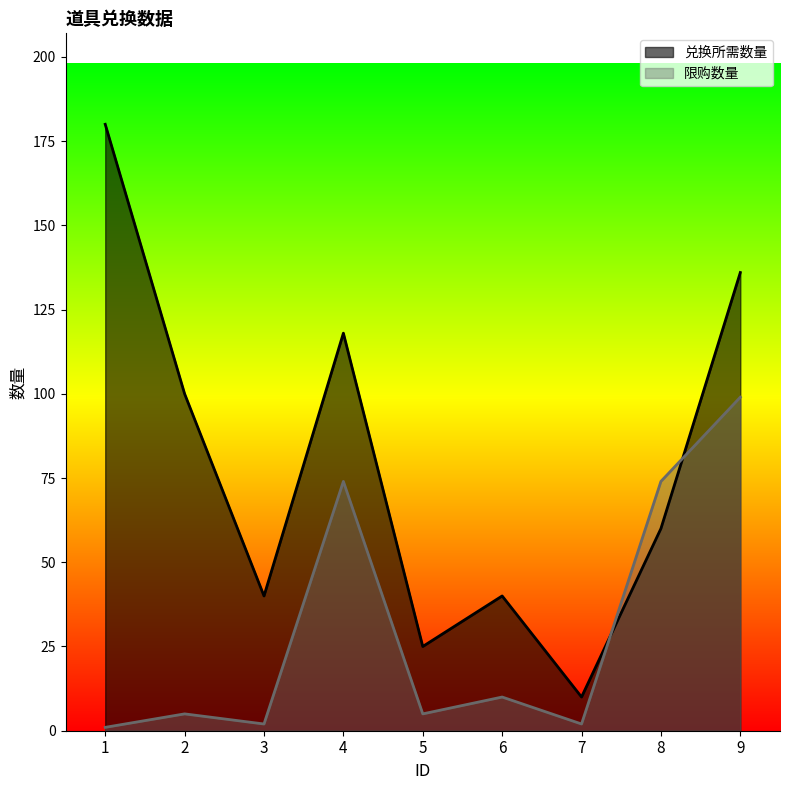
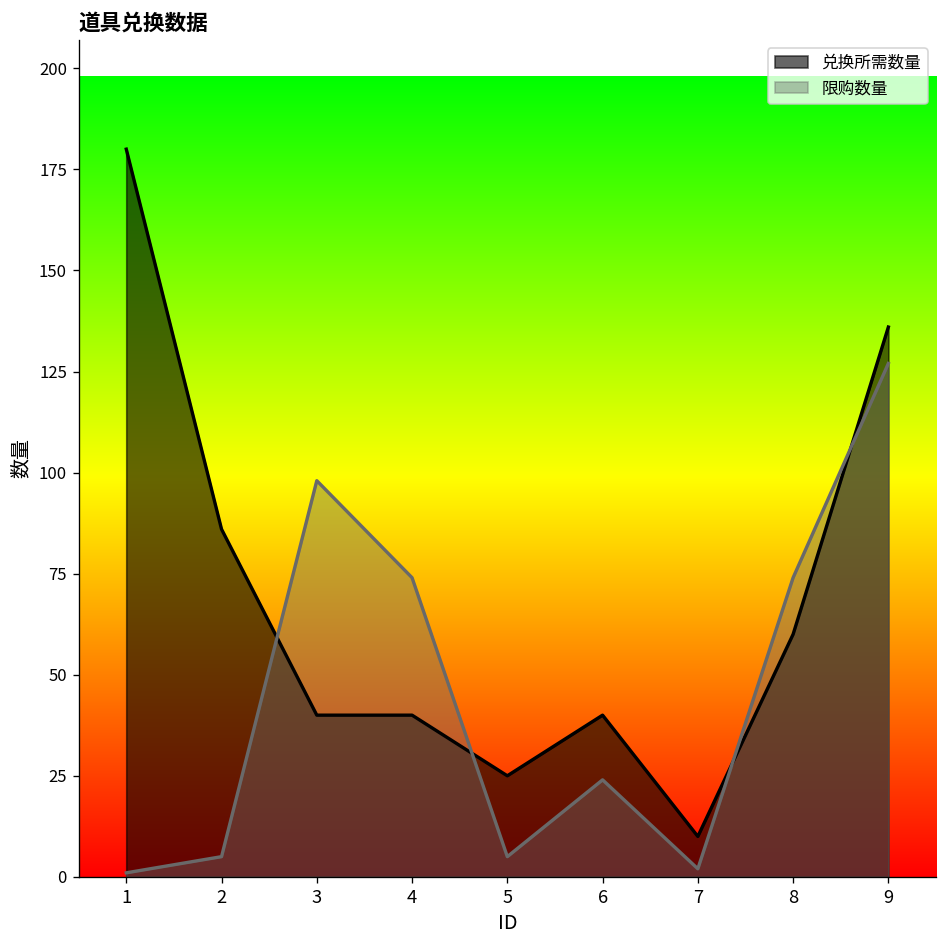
兑换所需数量, 2: 100 -> 86
限购数量, 3: 2 -> 98
兑换所需数量, 4: 118 -> 40
限购数量, 6: 10 -> 24
限购数量, 9: 99 -> 127
